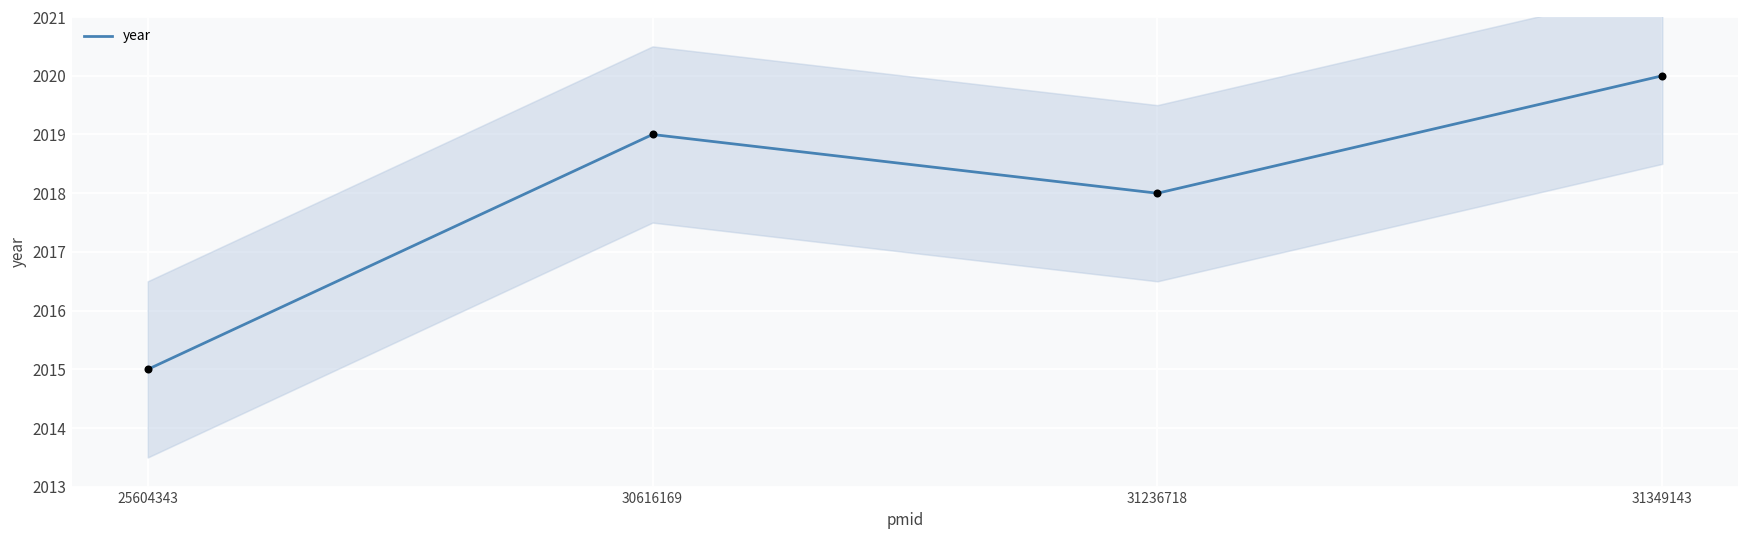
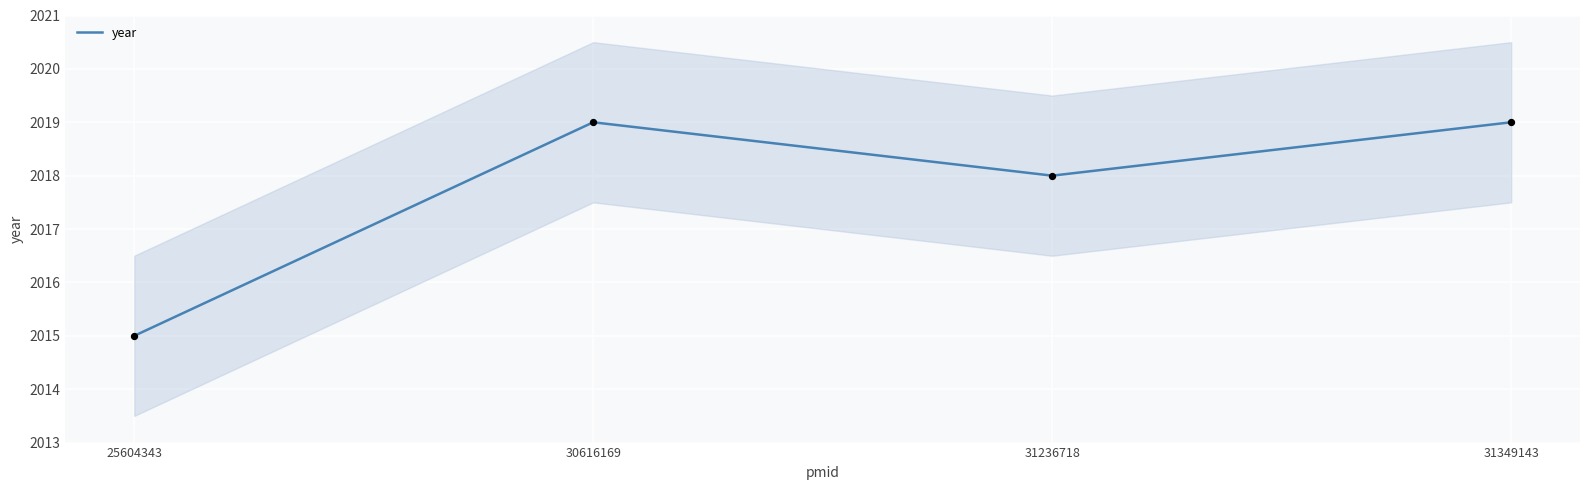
year, 31349143: 2020 -> 2019
